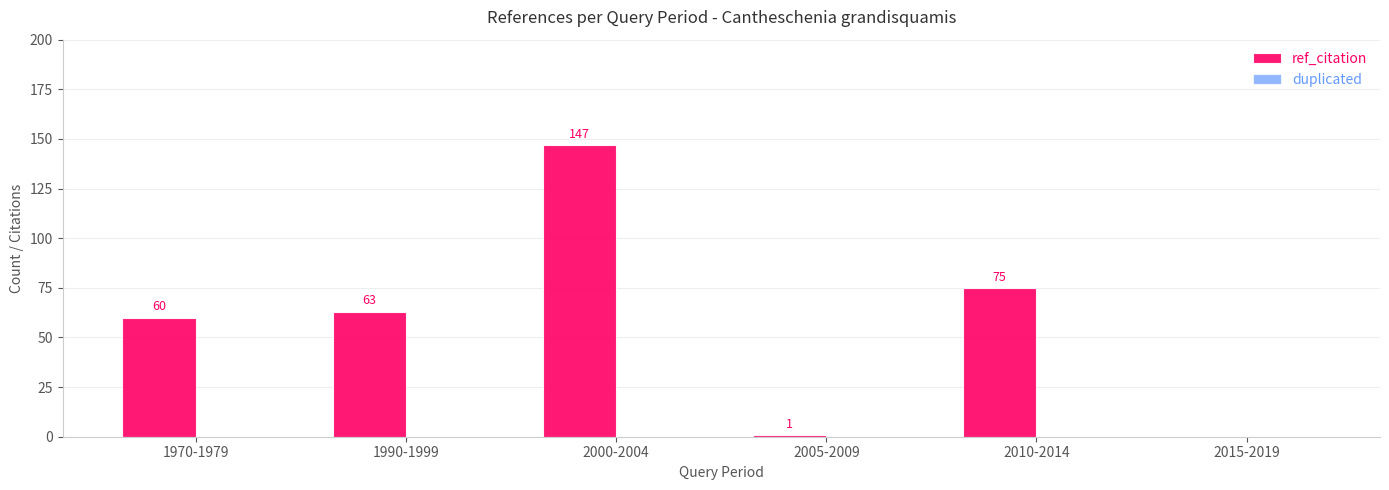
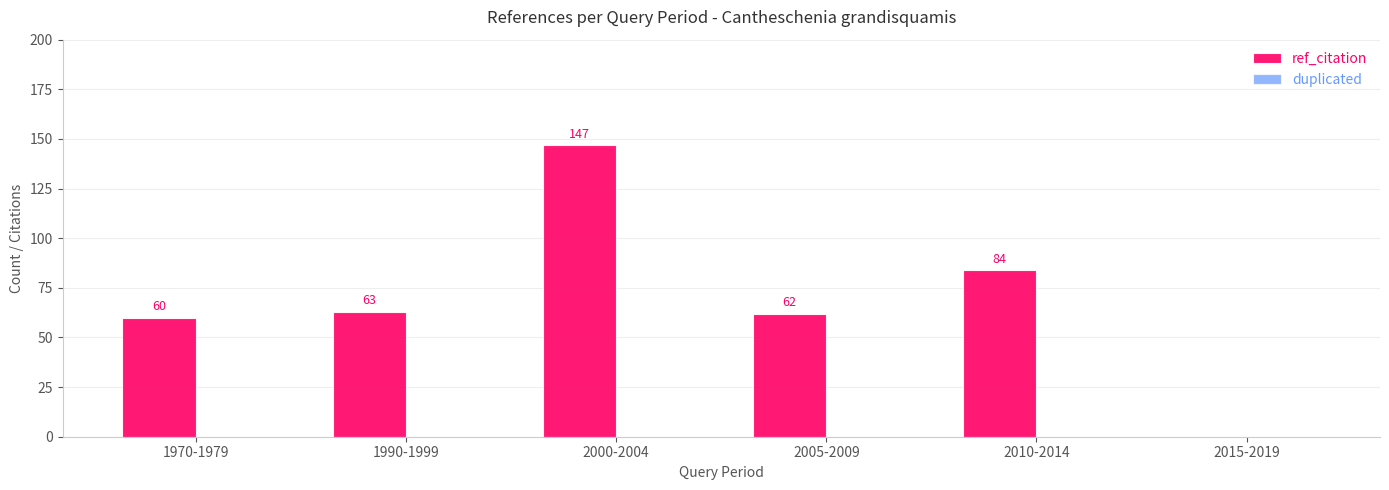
ref_citation, 2005-2009: 1 -> 62
ref_citation, 2010-2014: 75 -> 84
